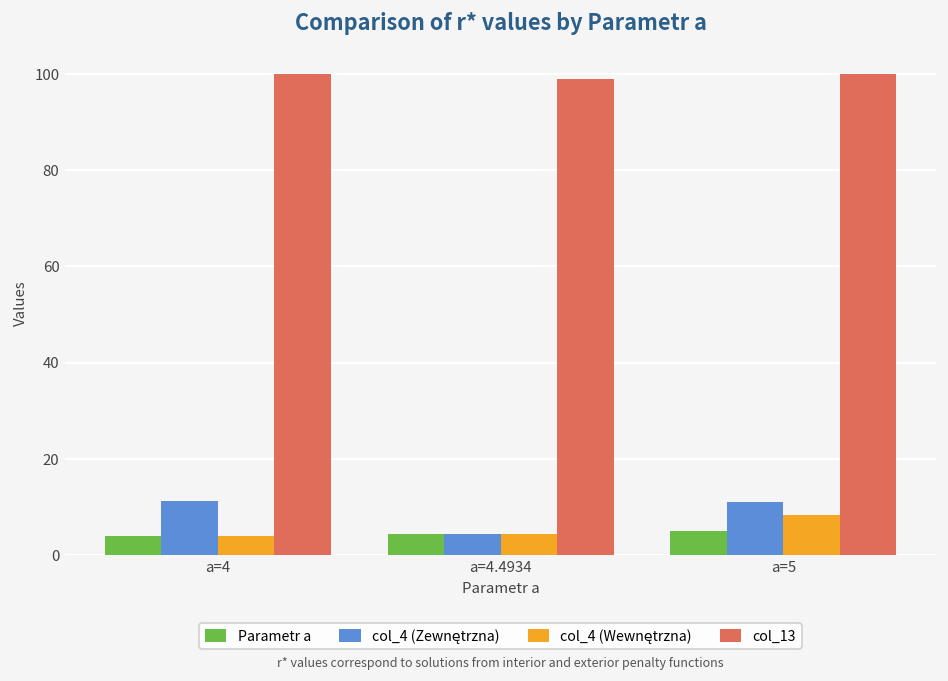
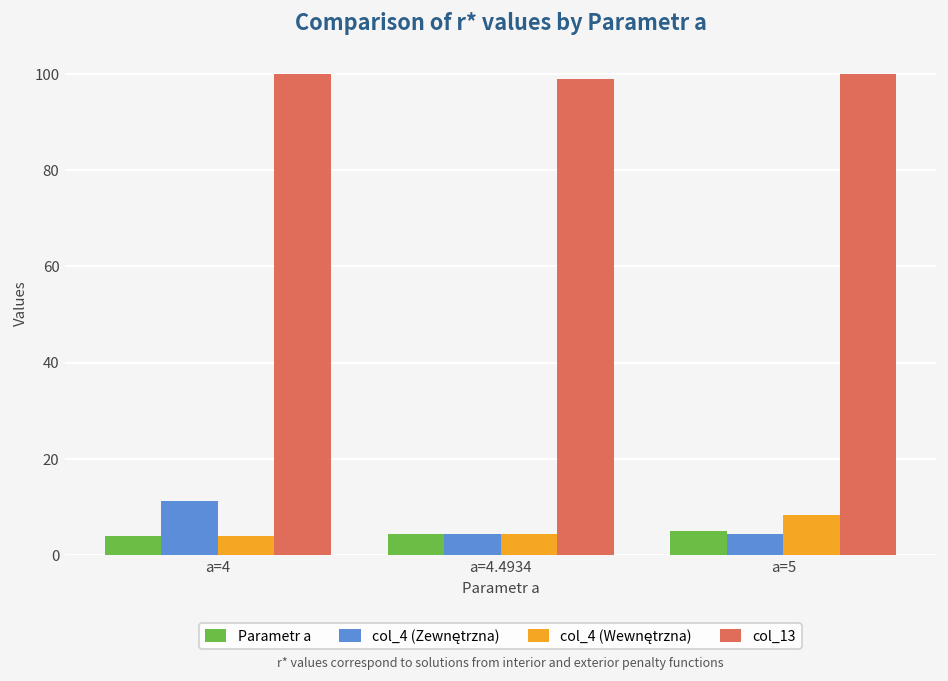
col_4 (Zewnętrzna), a=5: 11 -> 4
